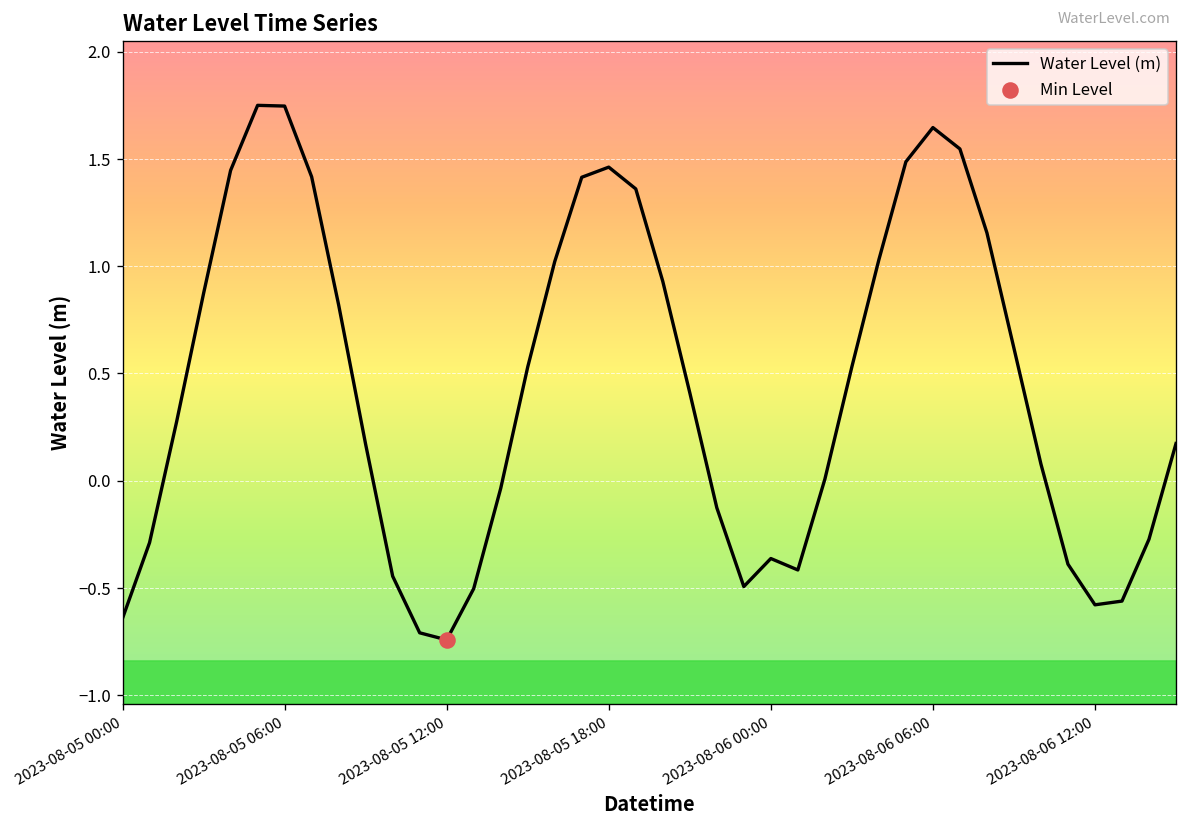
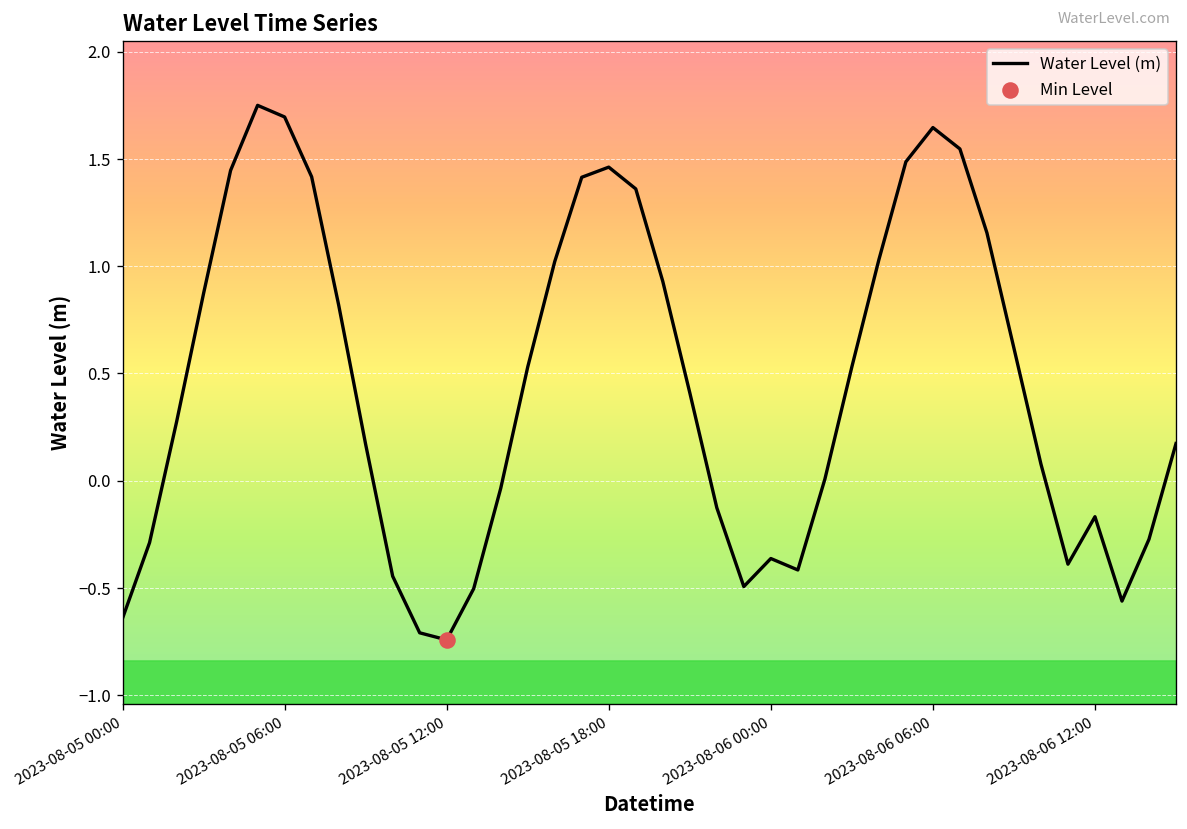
Water Level (m), 2023-08-05 06:00: 1.75 -> 1.70
Water Level (m), 2023-08-06 12:00: -0.58 -> -0.17
